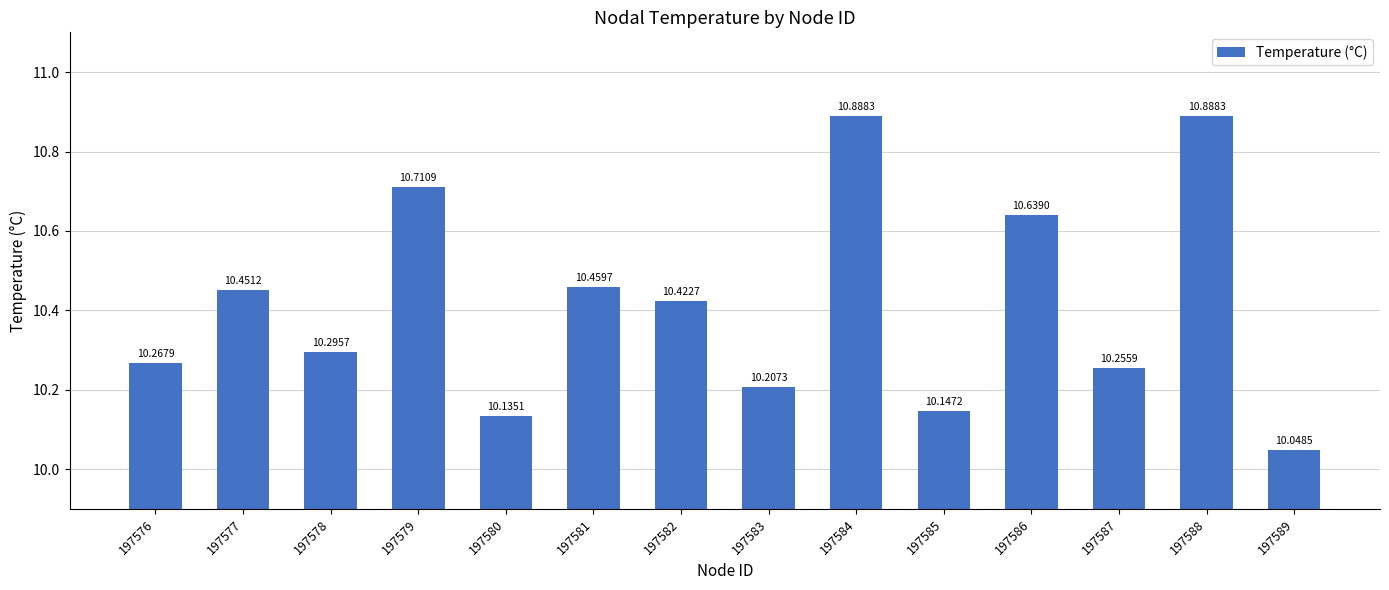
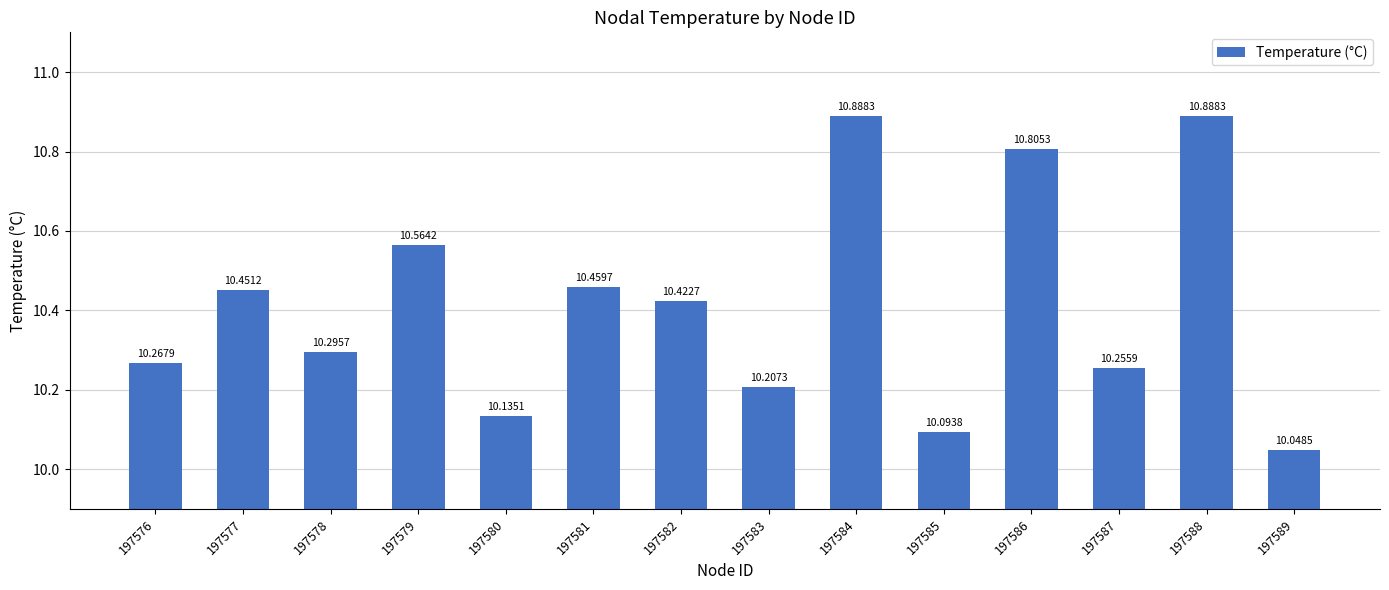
197579: 10.7109 -> 10.5642
197585: 10.1472 -> 10.0938
197586: 10.6390 -> 10.8053
